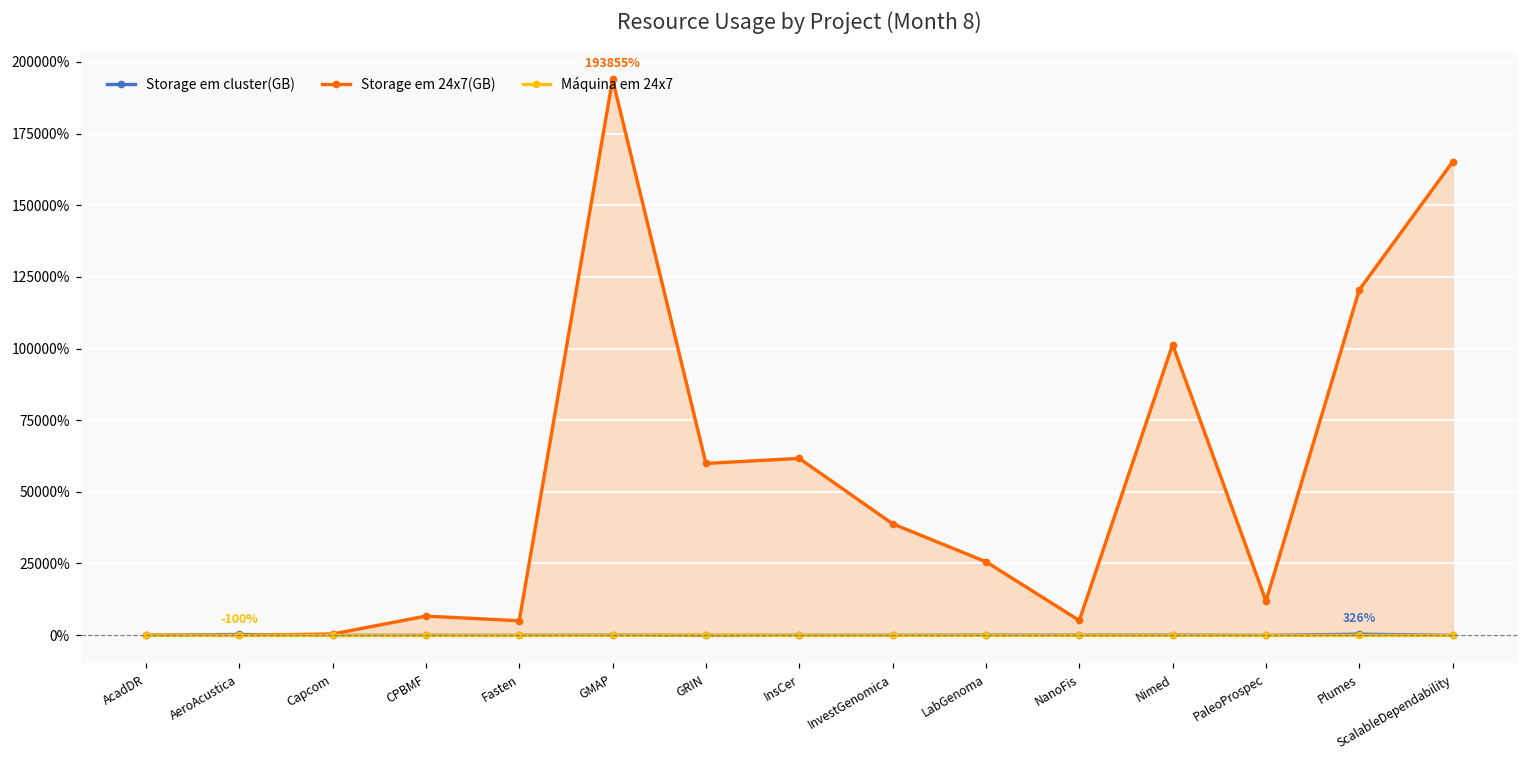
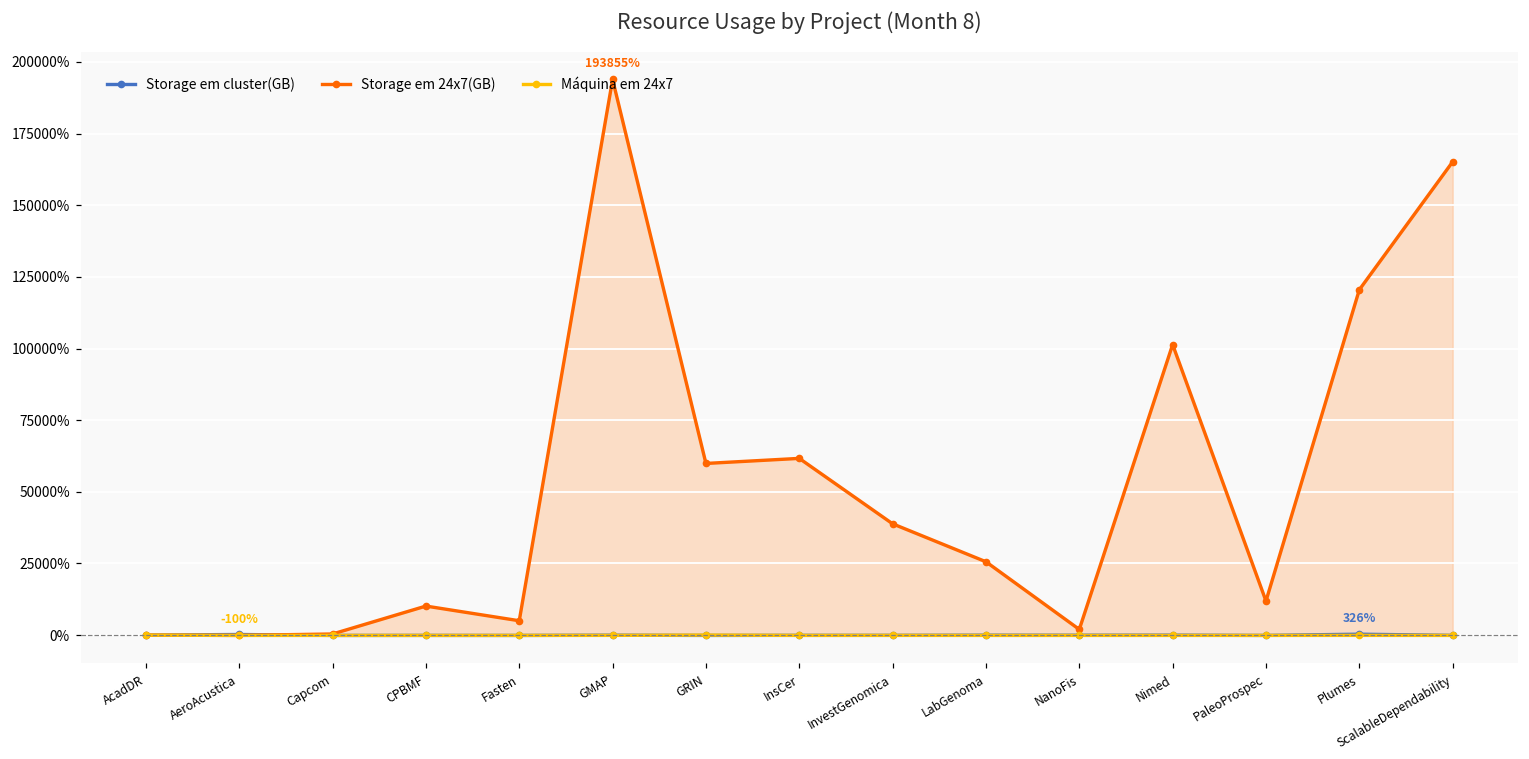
Storage em 24x7(GB), CPBMF: 7000% -> 10000%
Storage em 24x7(GB), NanoFis: 5000% -> 2000%
